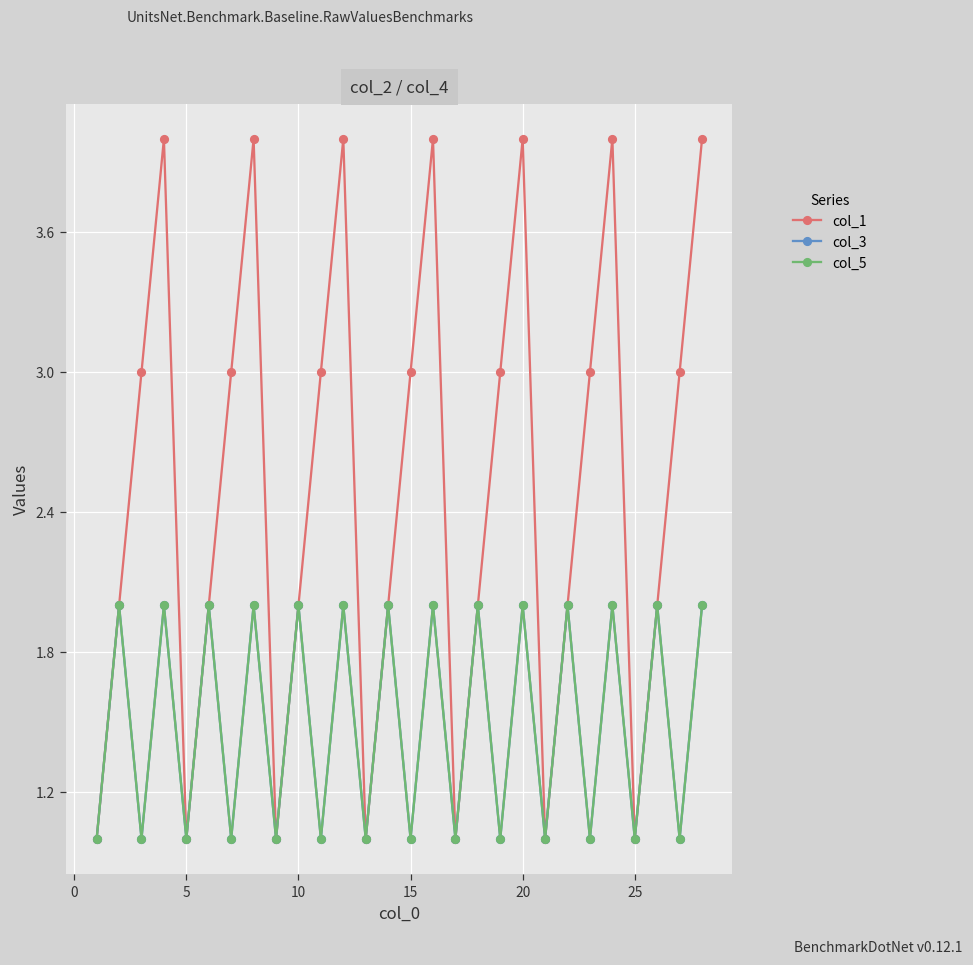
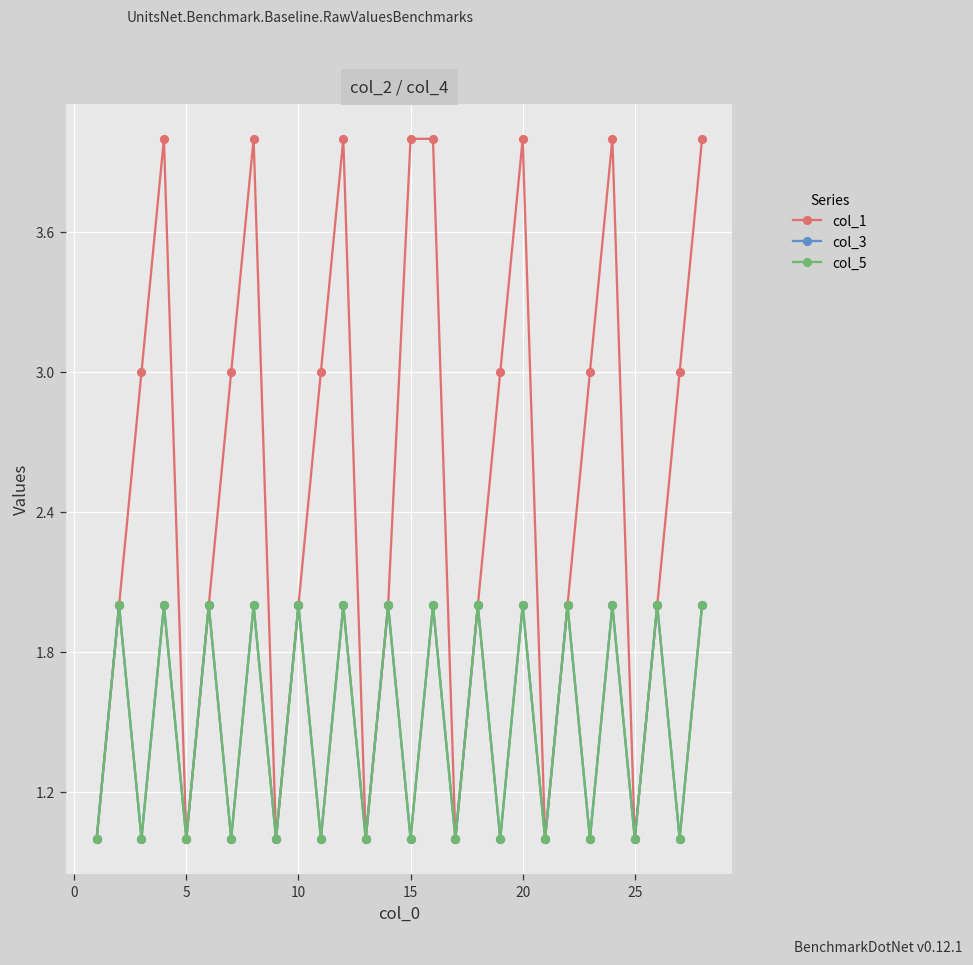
col_1, 15: 3 -> 4
